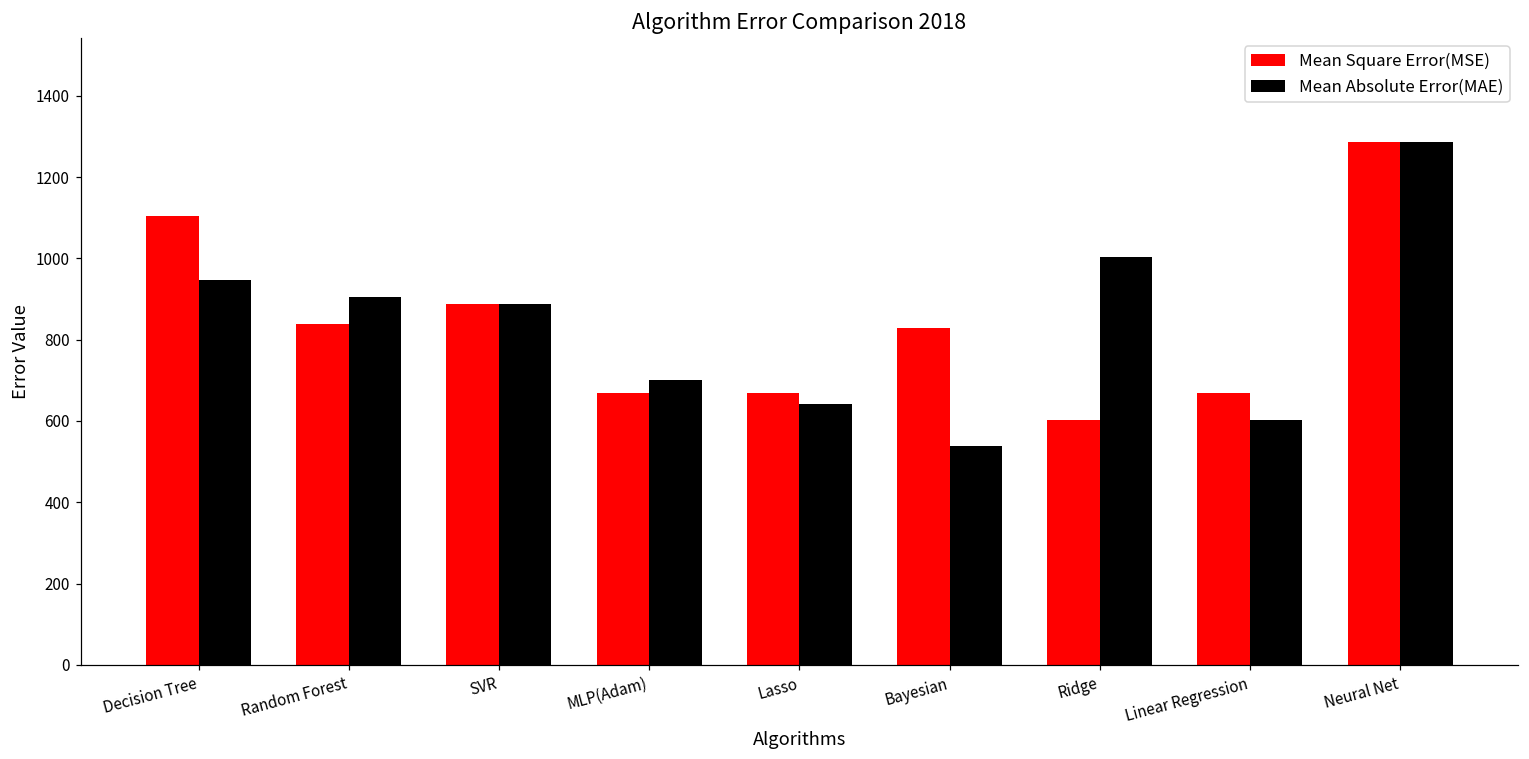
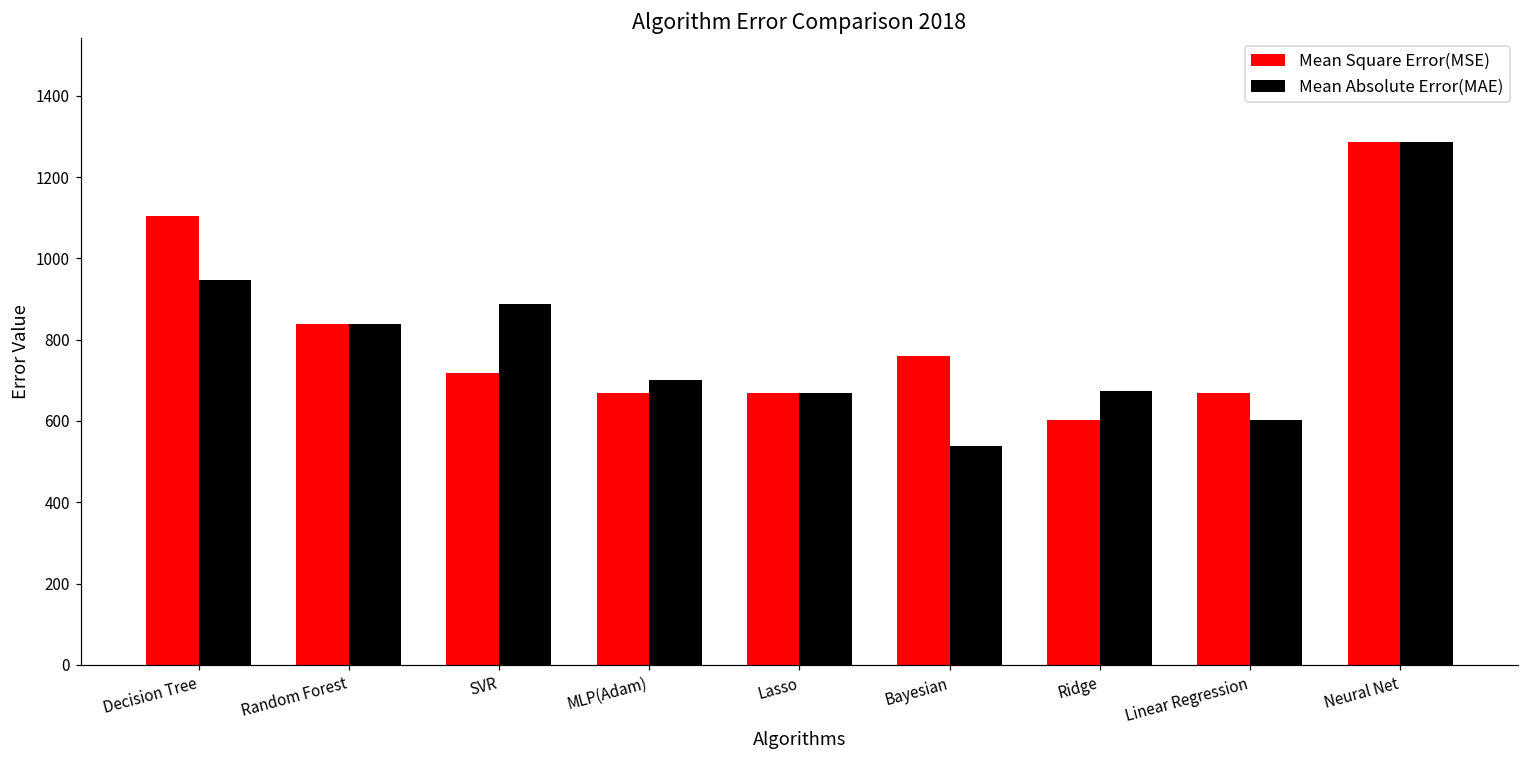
Mean Absolute Error(MAE), Random Forest: 900 -> 840
Mean Square Error(MSE), SVR: 890 -> 720
Mean Absolute Error(MAE), Lasso: 640 -> 670
Mean Square Error(MSE), Bayesian: 830 -> 760
Mean Absolute Error(MAE), Ridge: 1000 -> 670
